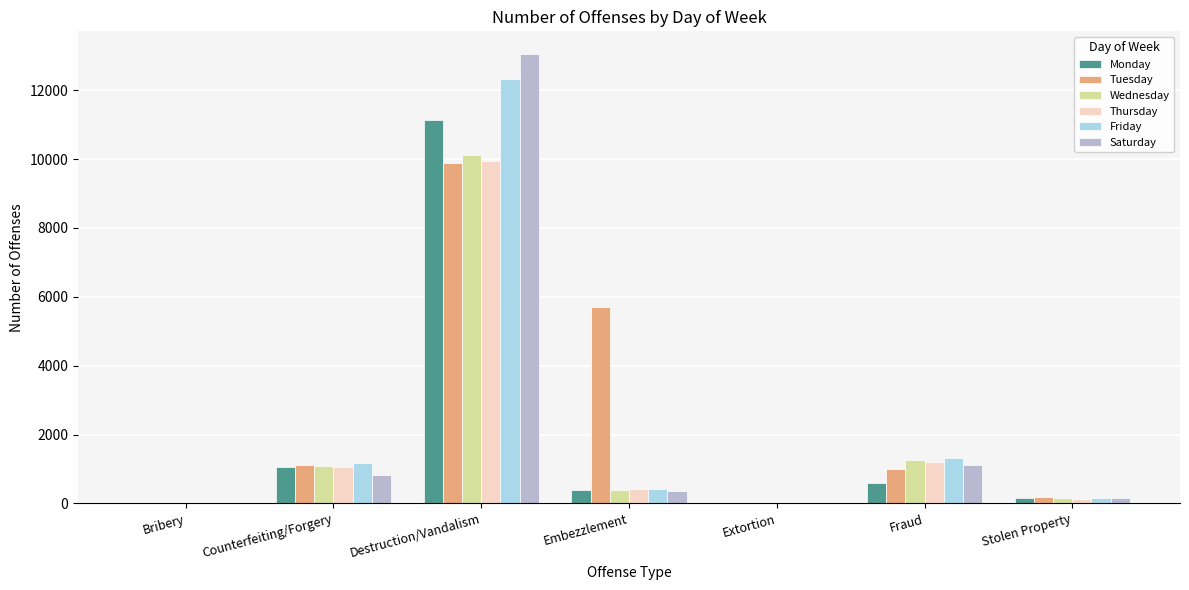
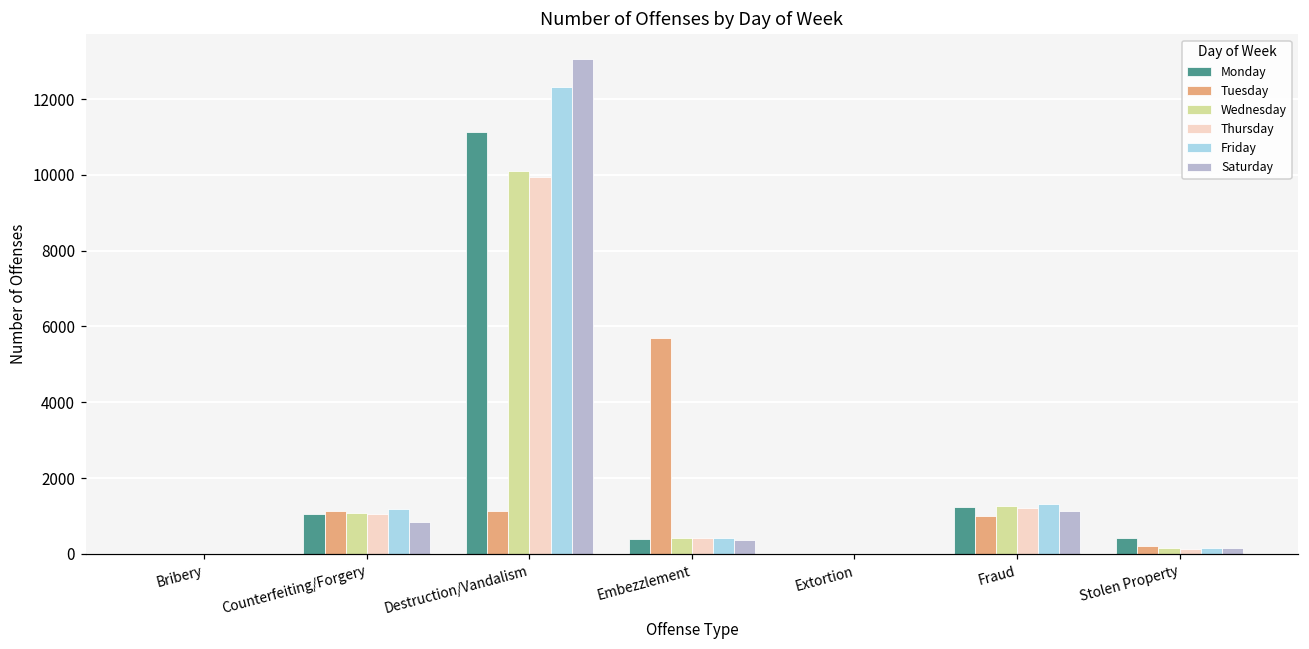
Tuesday, Destruction/Vandalism: 9900 -> 1100
Monday, Fraud: 600 -> 1200
Monday, Stolen Property: 200 -> 400
